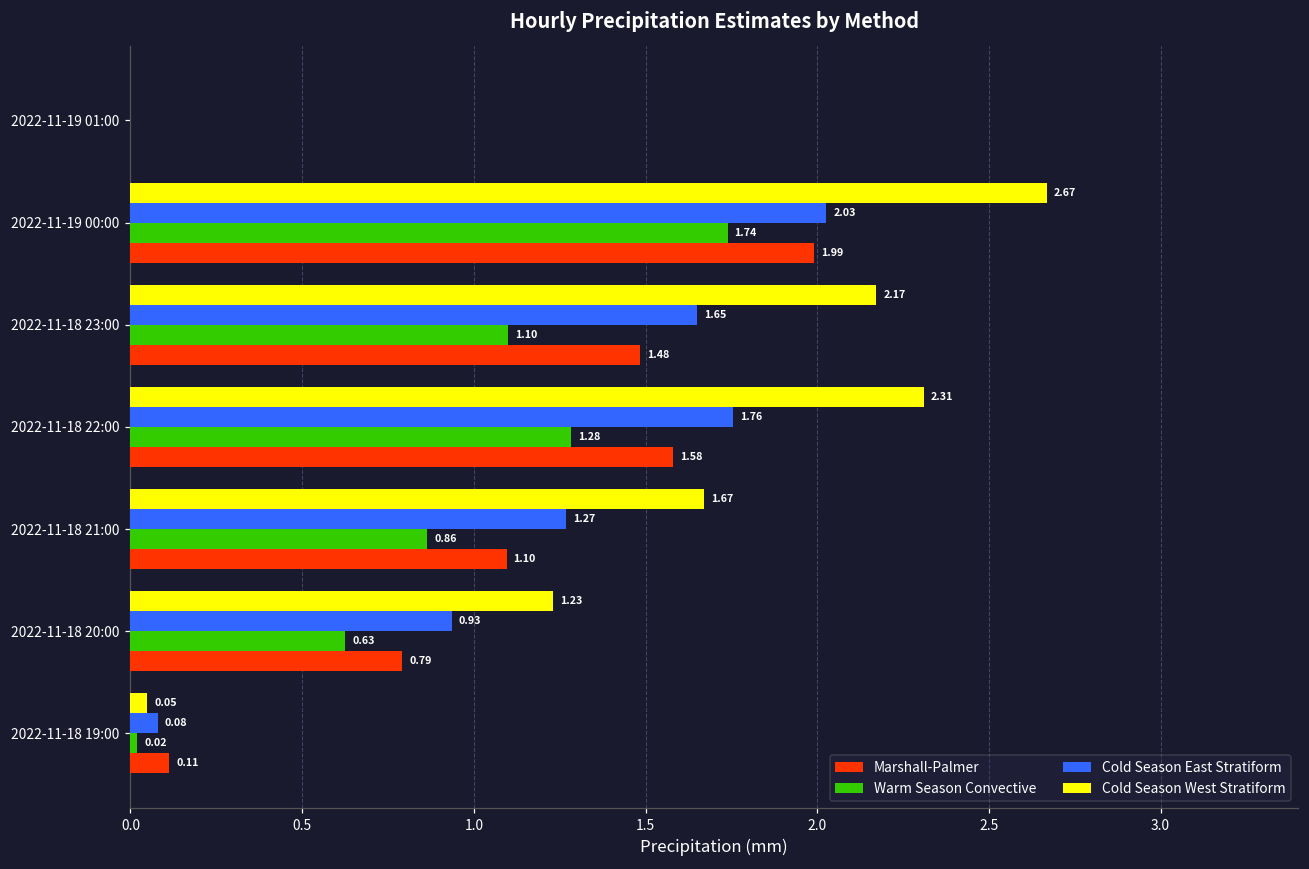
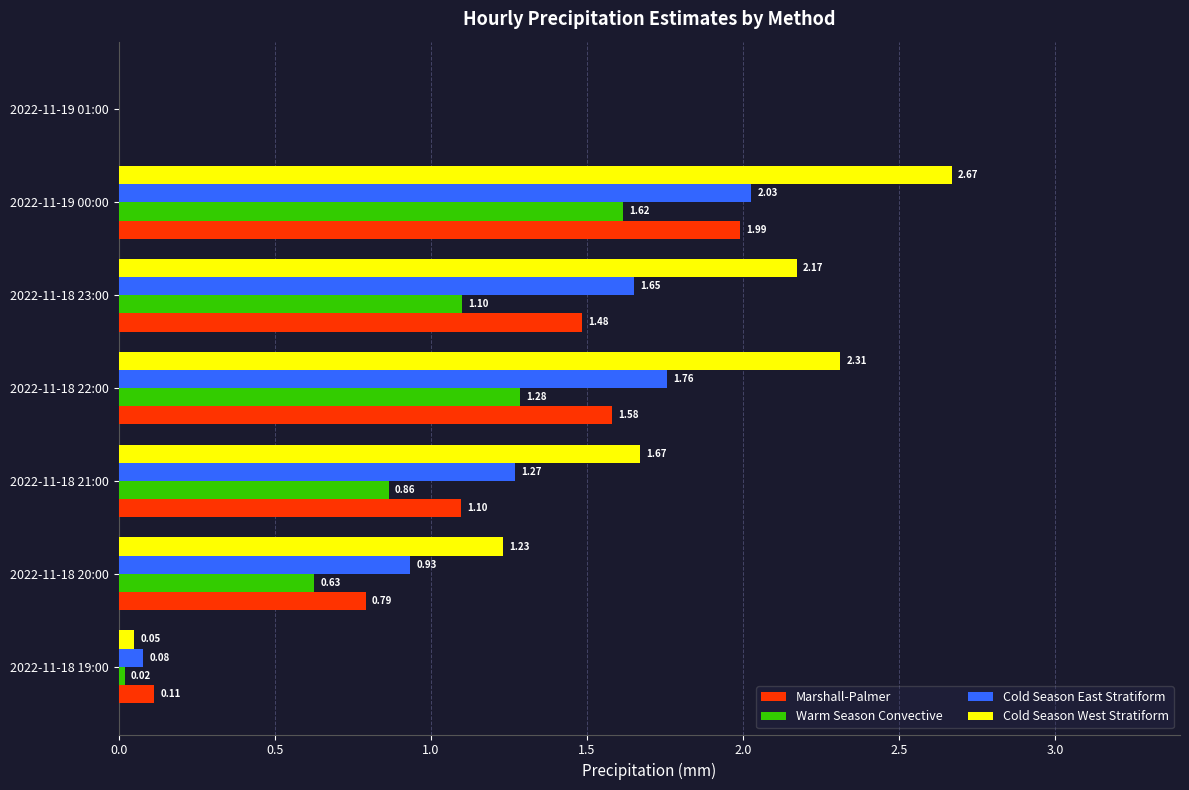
Warm Season Convective, 2022-11-19 00:00: 1.74 -> 1.62
